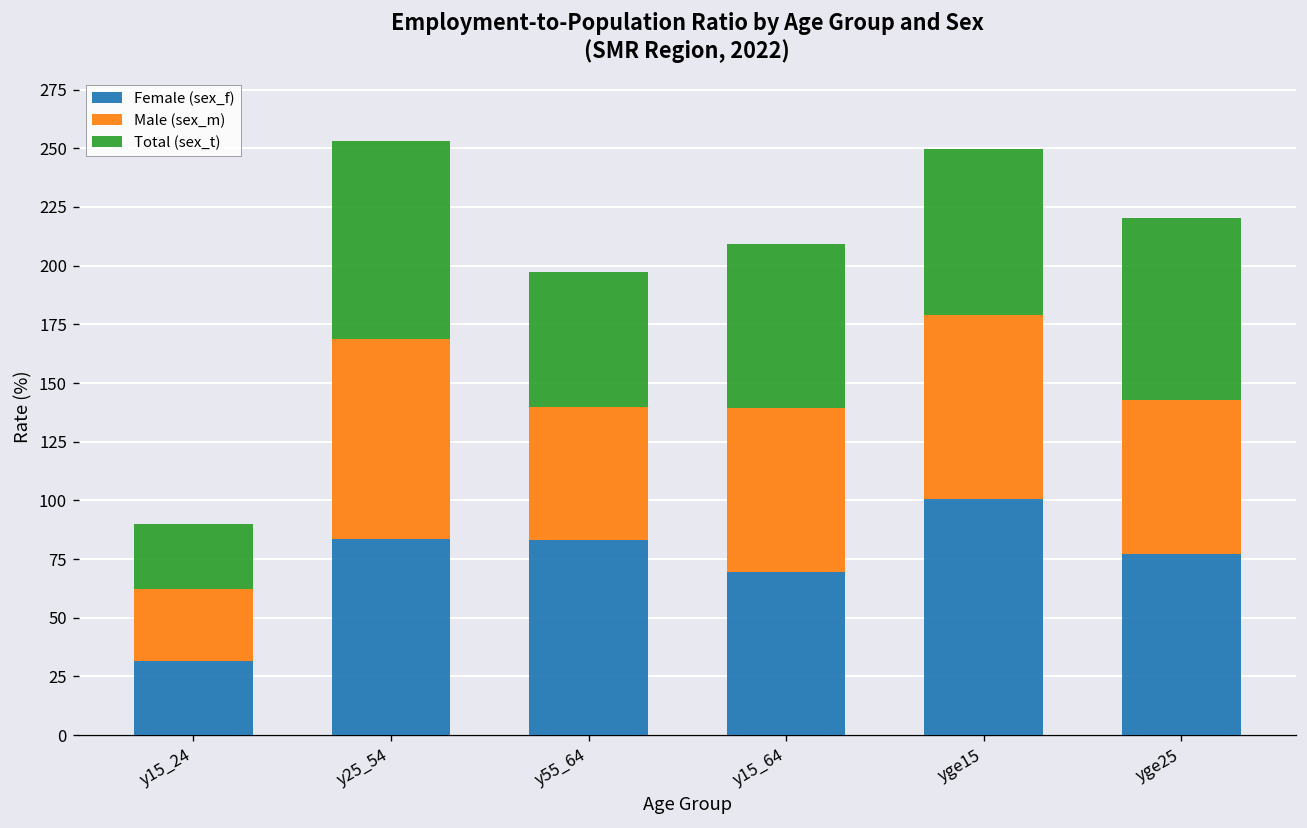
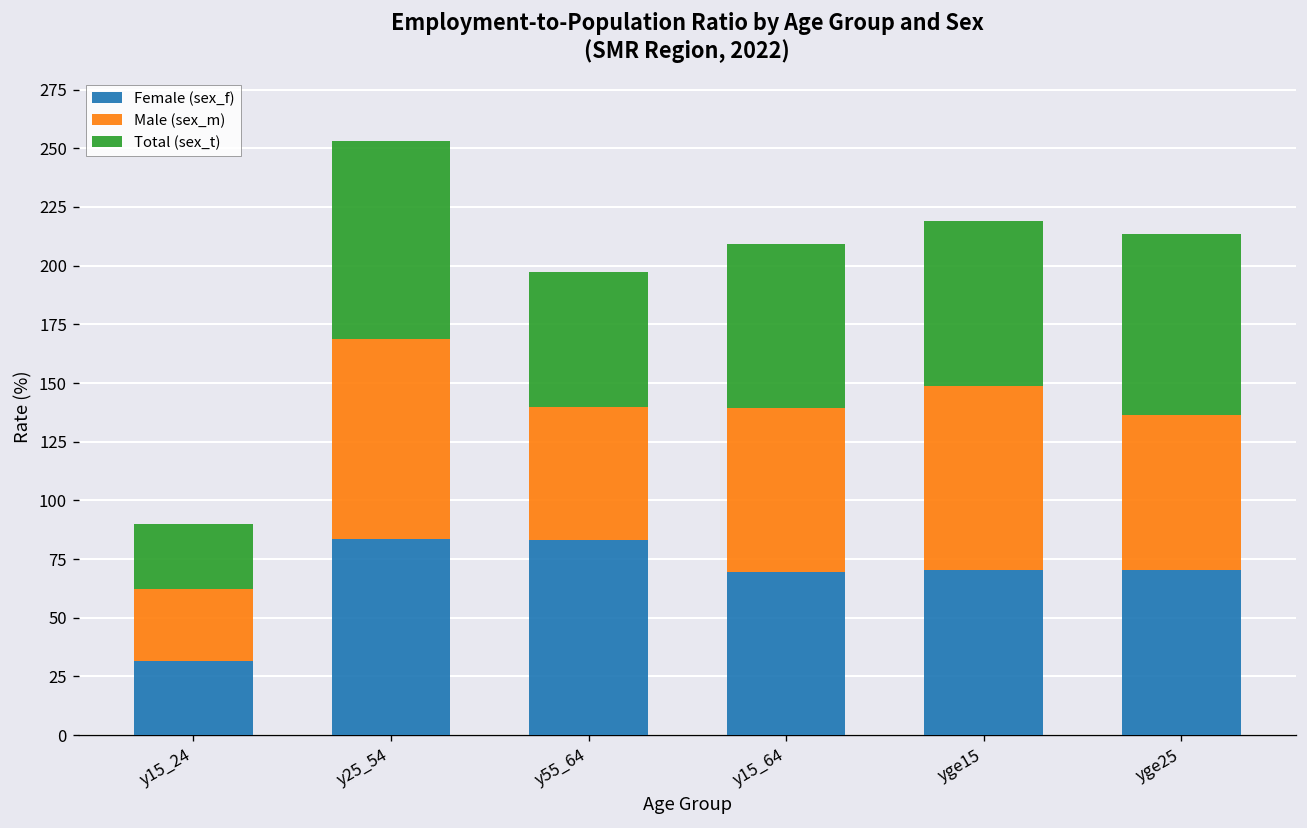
Female (sex_f), yge15: 101 -> 70
Female (sex_f), yge25: 77 -> 70
